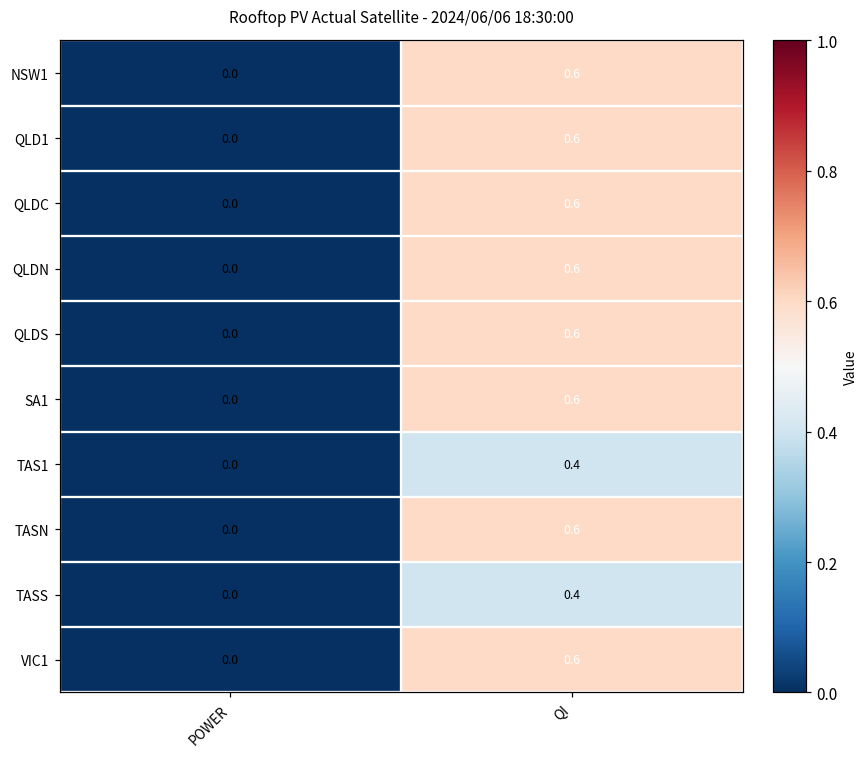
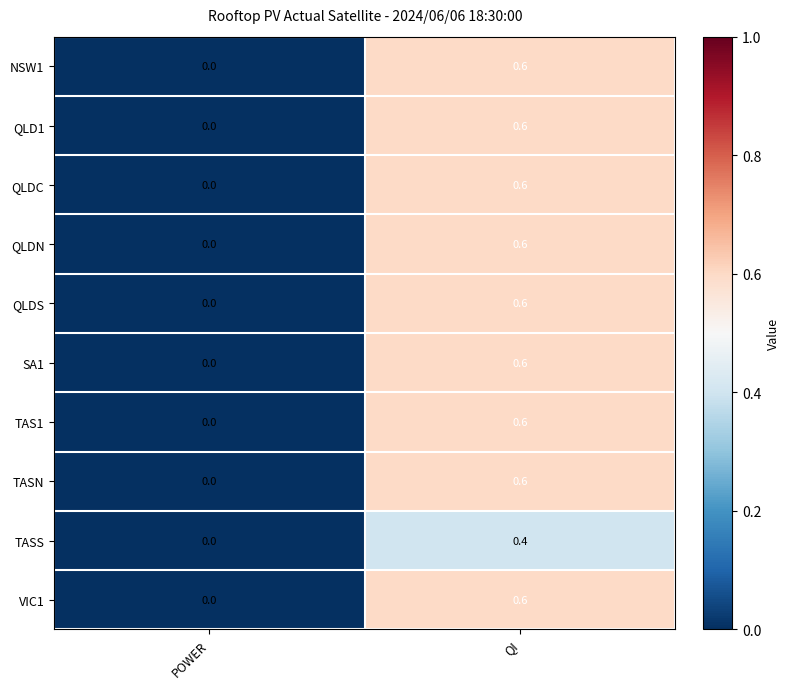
TAS1, QI: 0.4 -> 0.6
